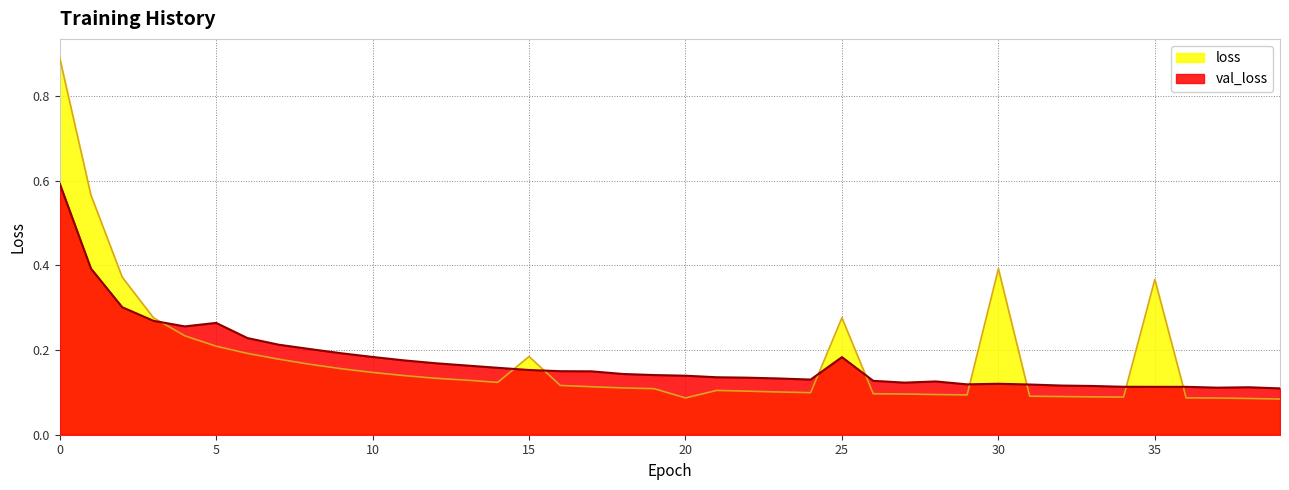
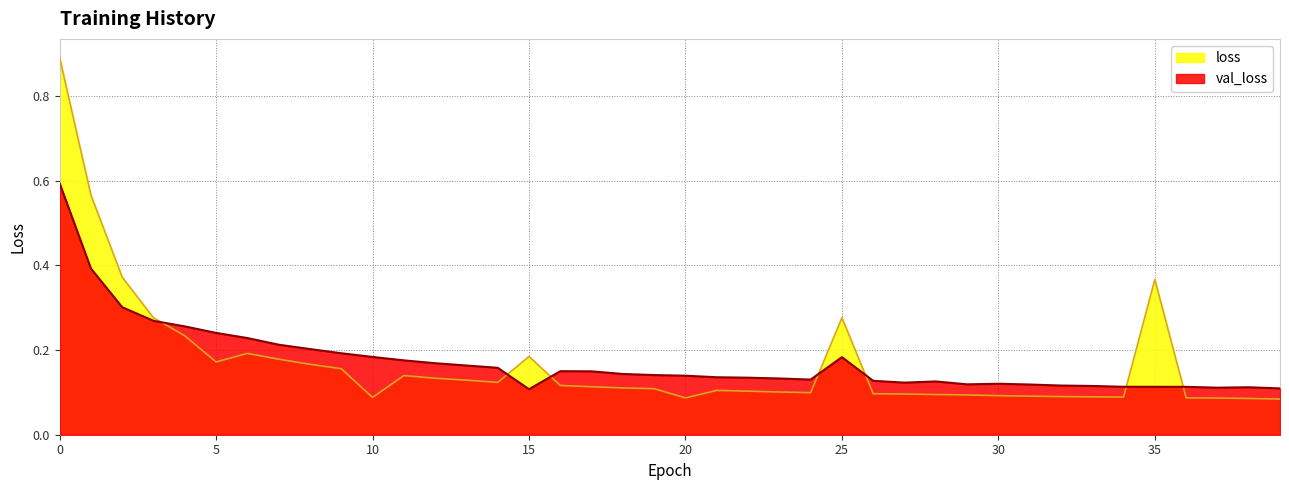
loss, 5: 0.21 -> 0.17
val_loss, 5: 0.26 -> 0.24
loss, 10: 0.15 -> 0.09
val_loss, 15: 0.15 -> 0.11
loss, 30: 0.39 -> 0.09
